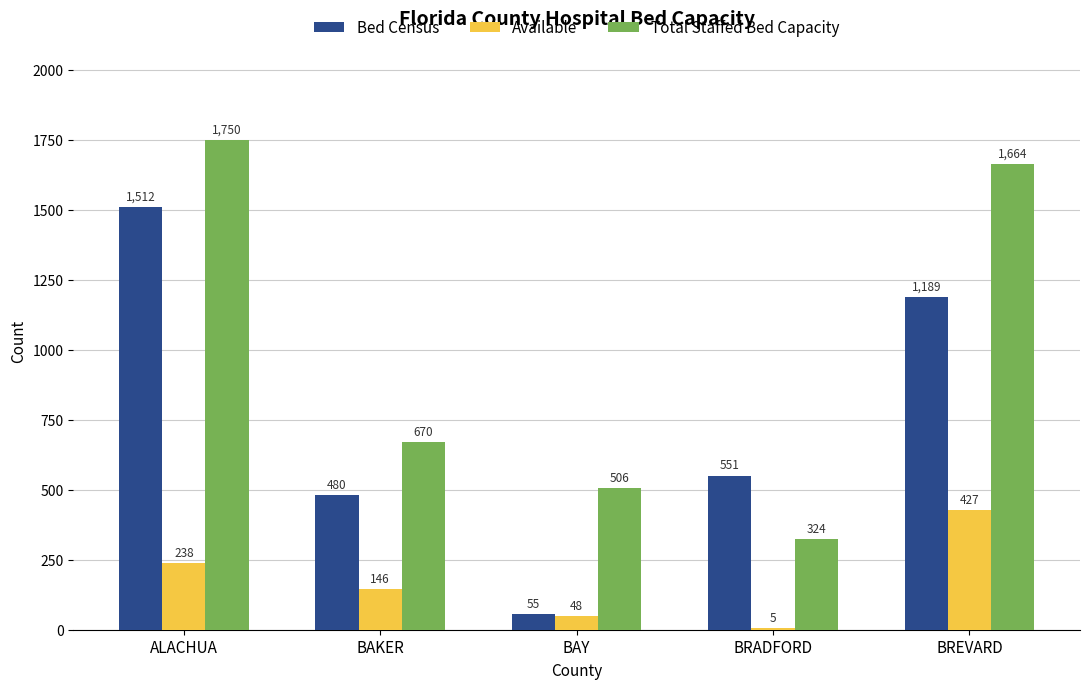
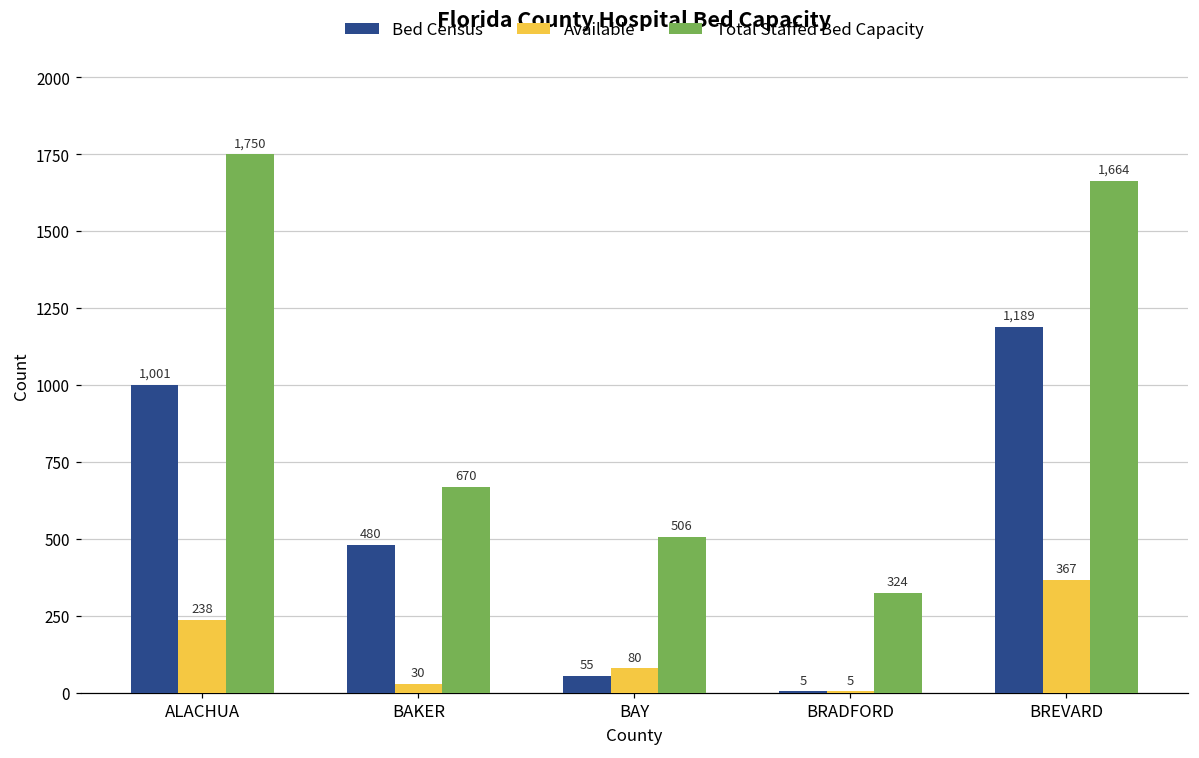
Bed Census, ALACHUA: 1,512 -> 1,001
Available, BAKER: 146 -> 30
Available, BAY: 48 -> 80
Bed Census, BRADFORD: 551 -> 5
Available, BREVARD: 427 -> 367
